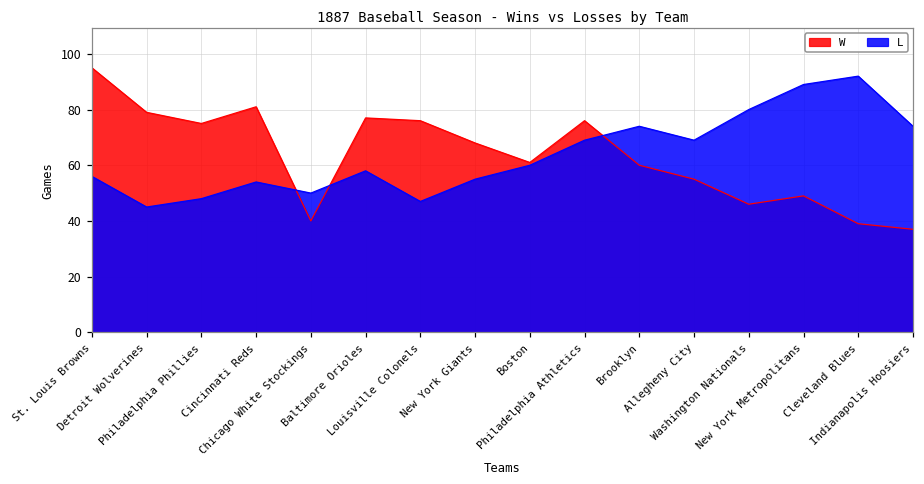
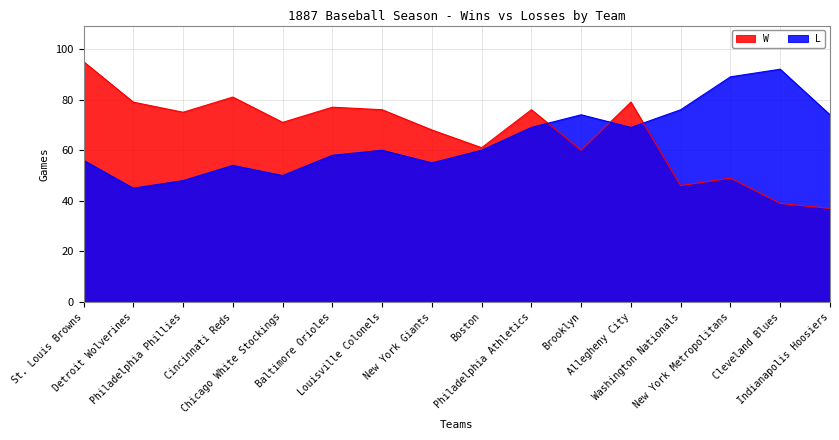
W, Chicago White Stockings: 40 -> 71
L, Louisville Colonels: 47 -> 60
W, Allegheny City: 55 -> 79
L, Washington Nationals: 80 -> 76
